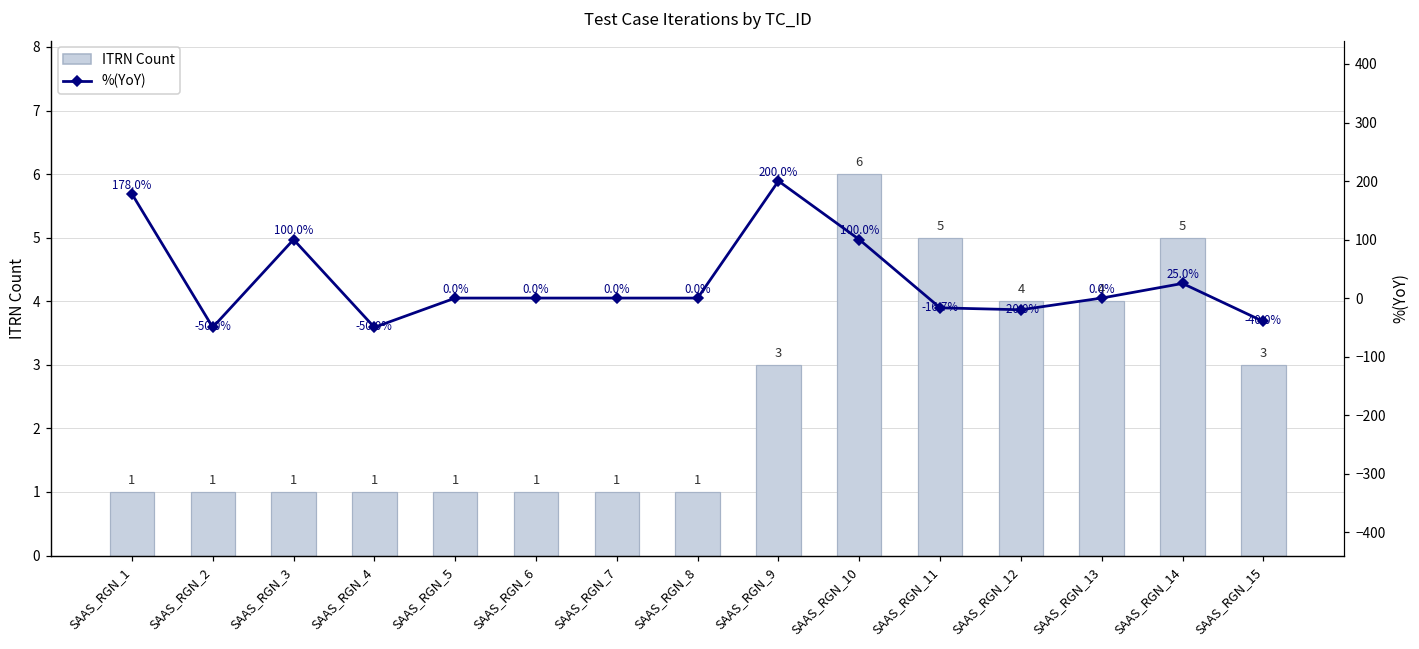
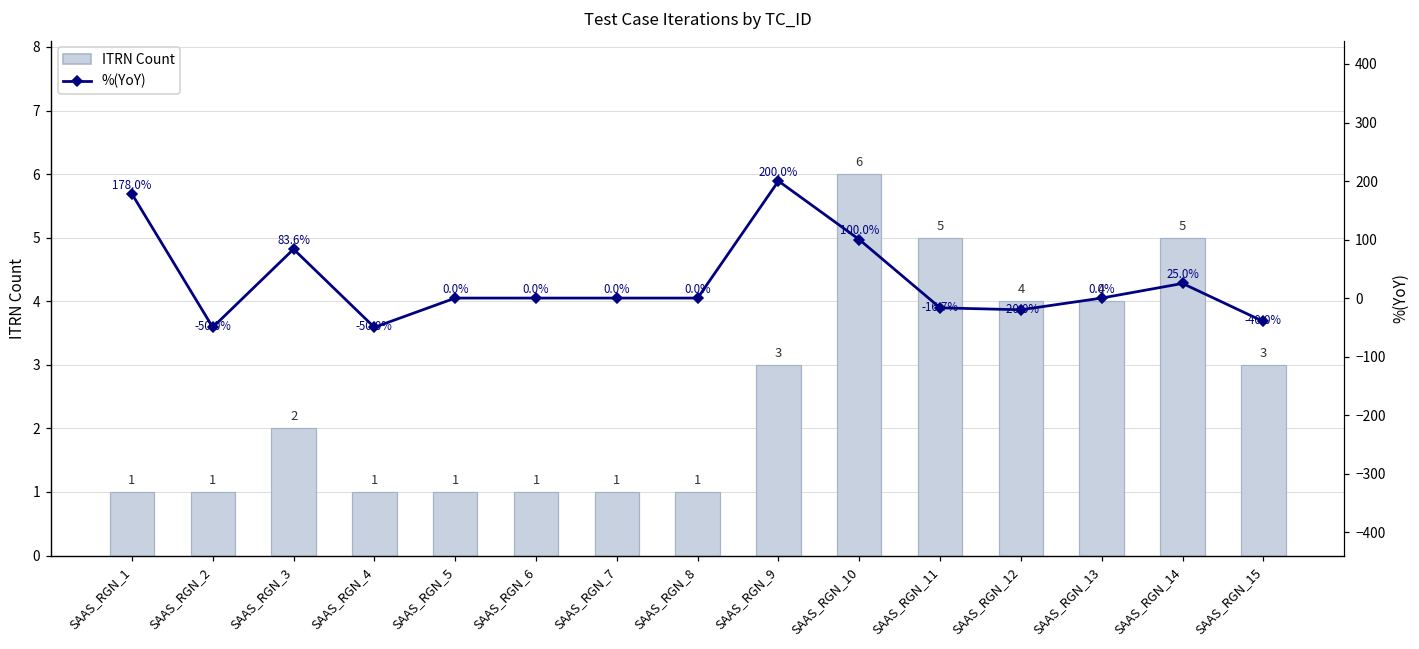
ITRN Count, SAAS_RGN_3: 1 -> 2
%(YoY), SAAS_RGN_3: 100.0% -> 83.6%
